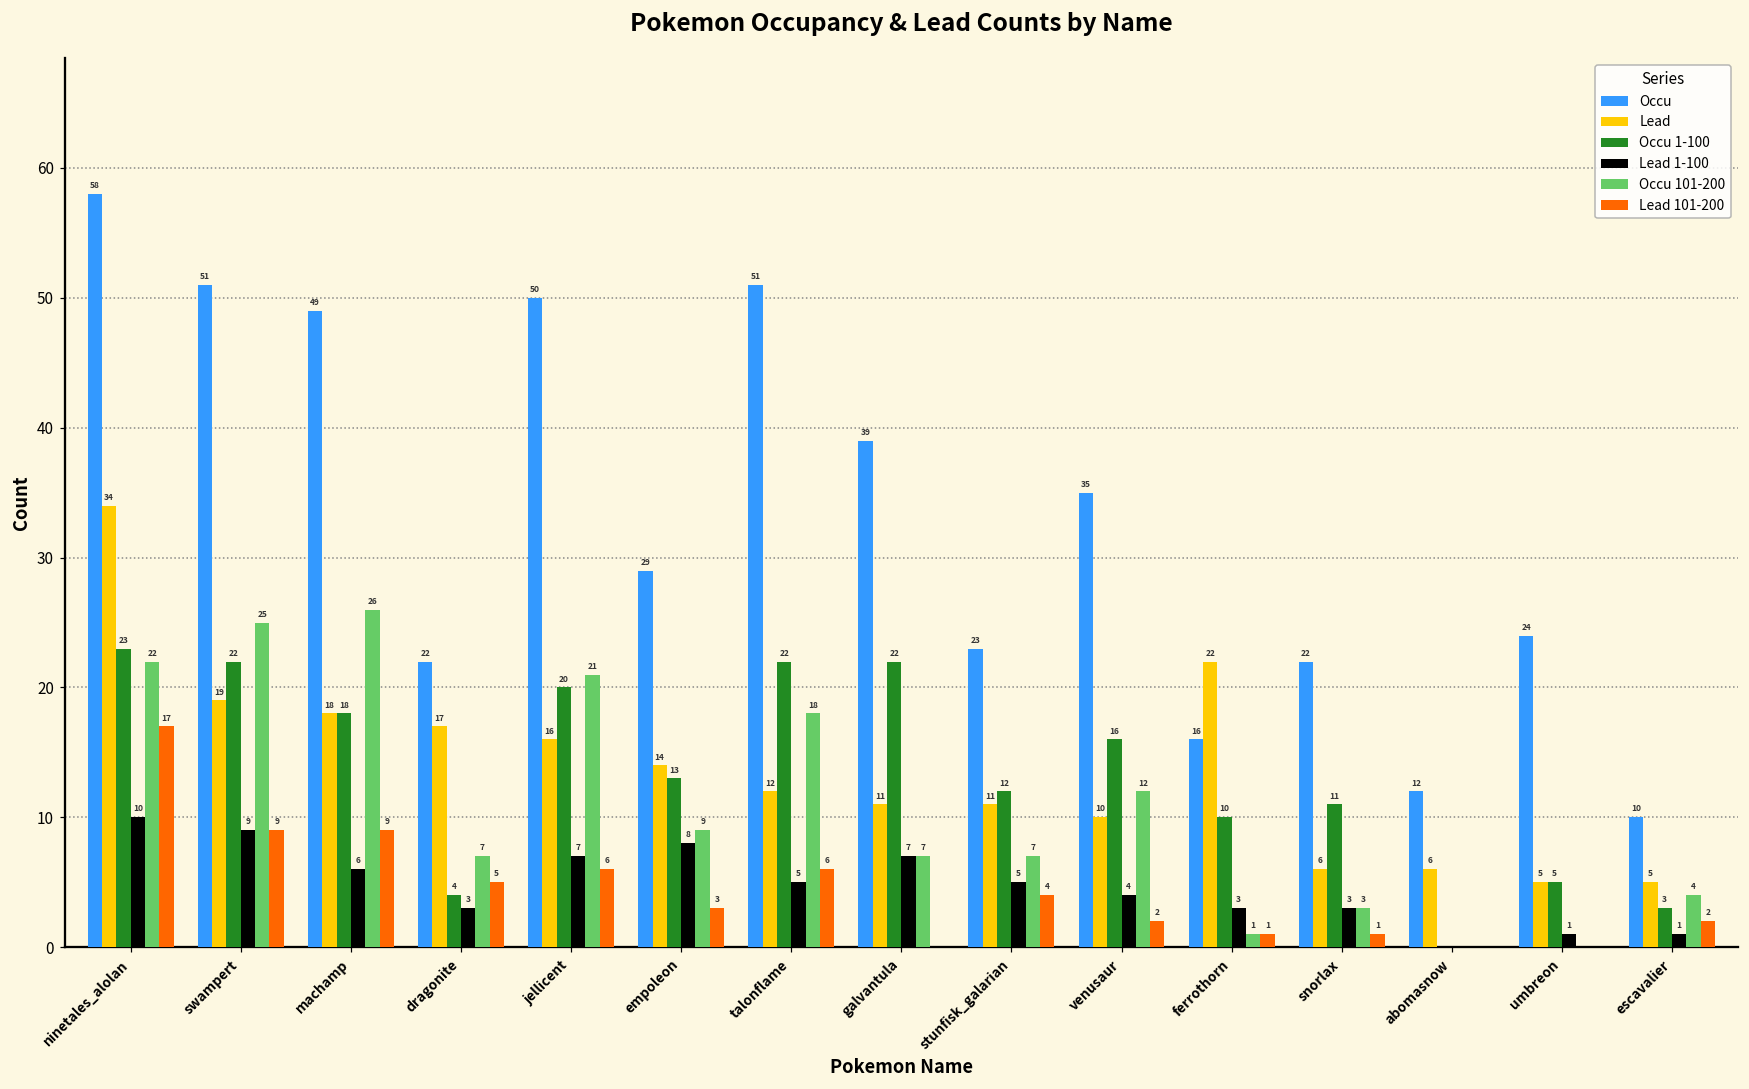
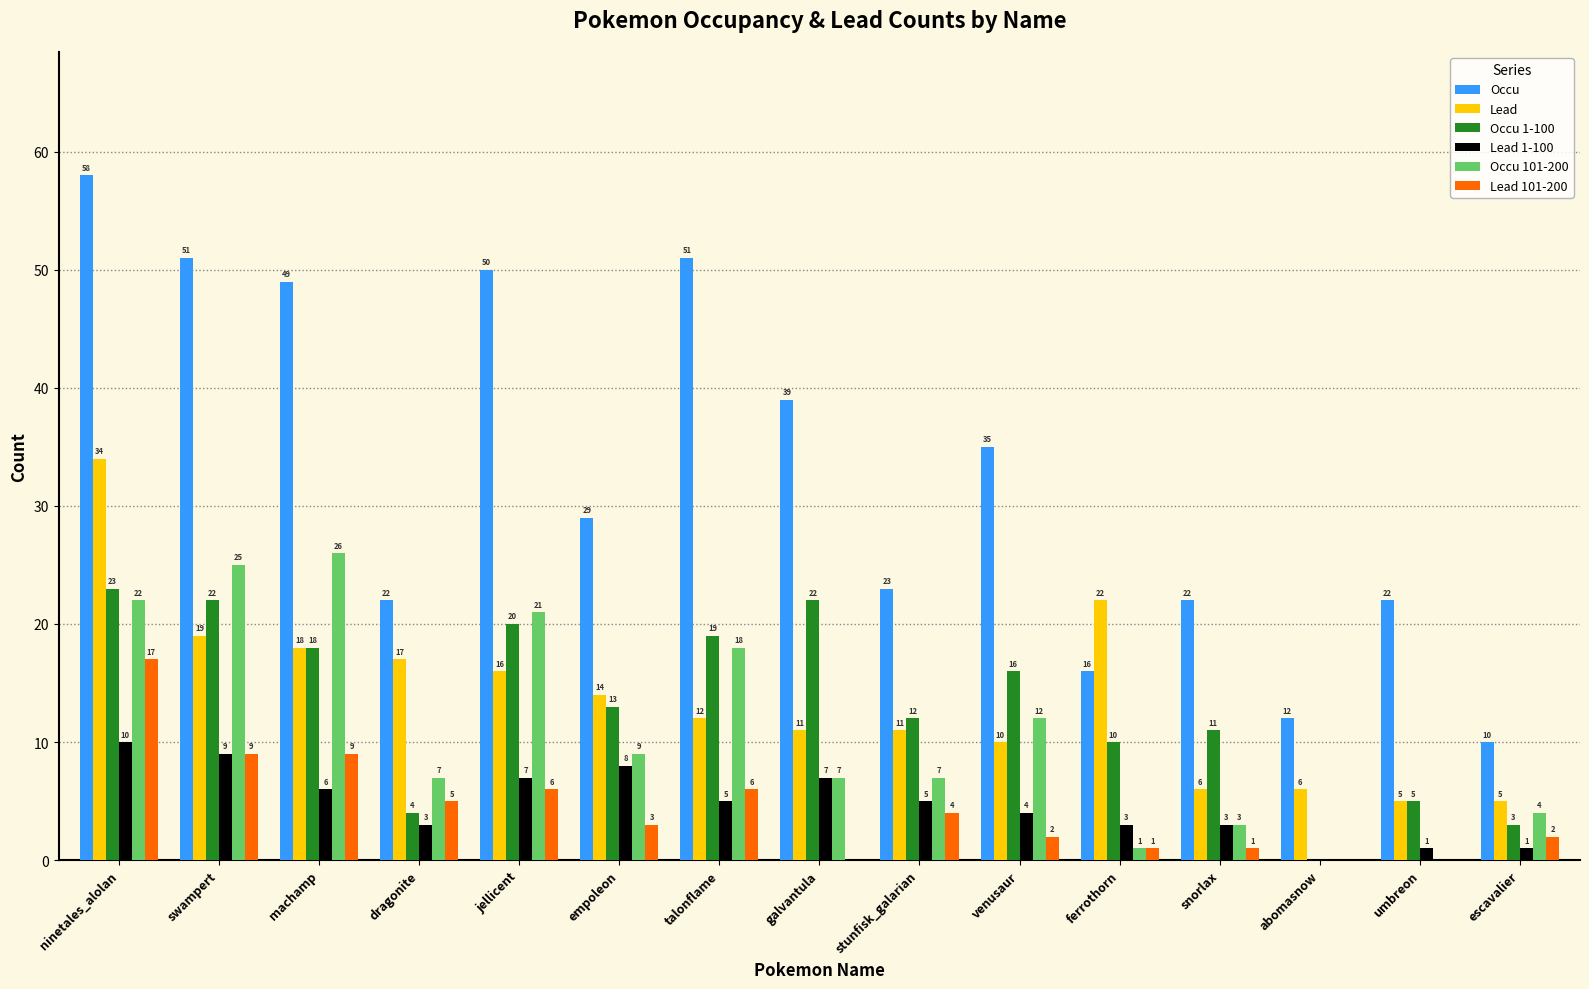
Occu 1-100, talonflame: 22 -> 19
Occu, umbreon: 24 -> 22
